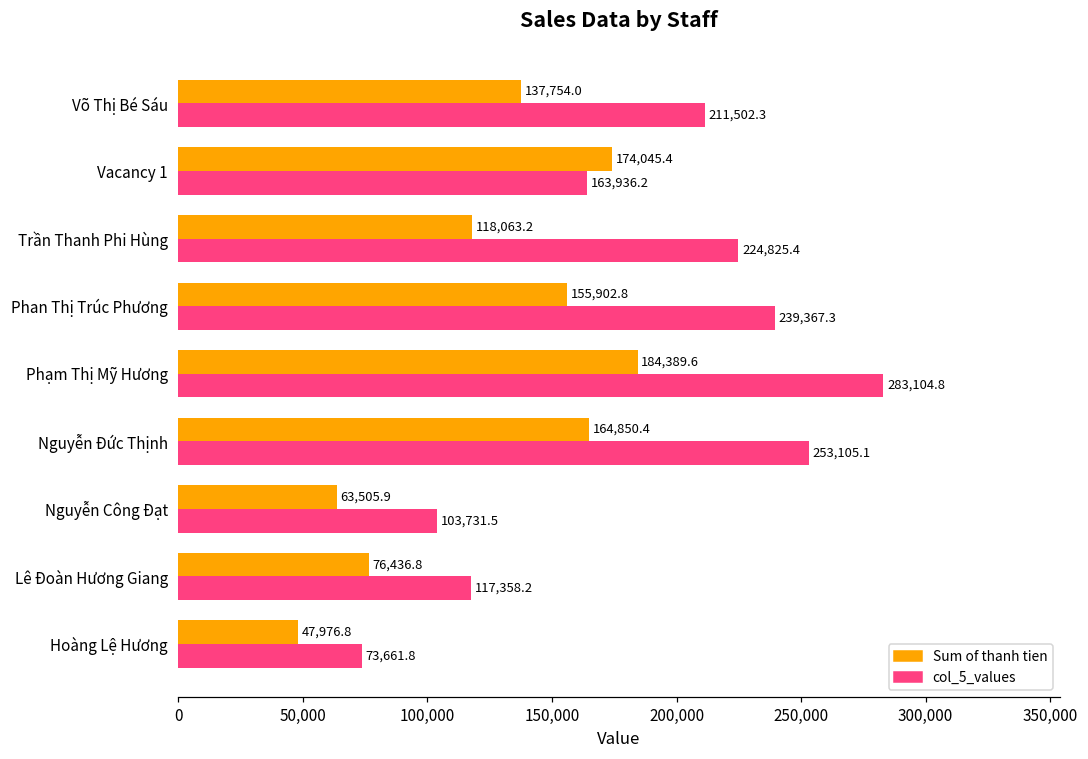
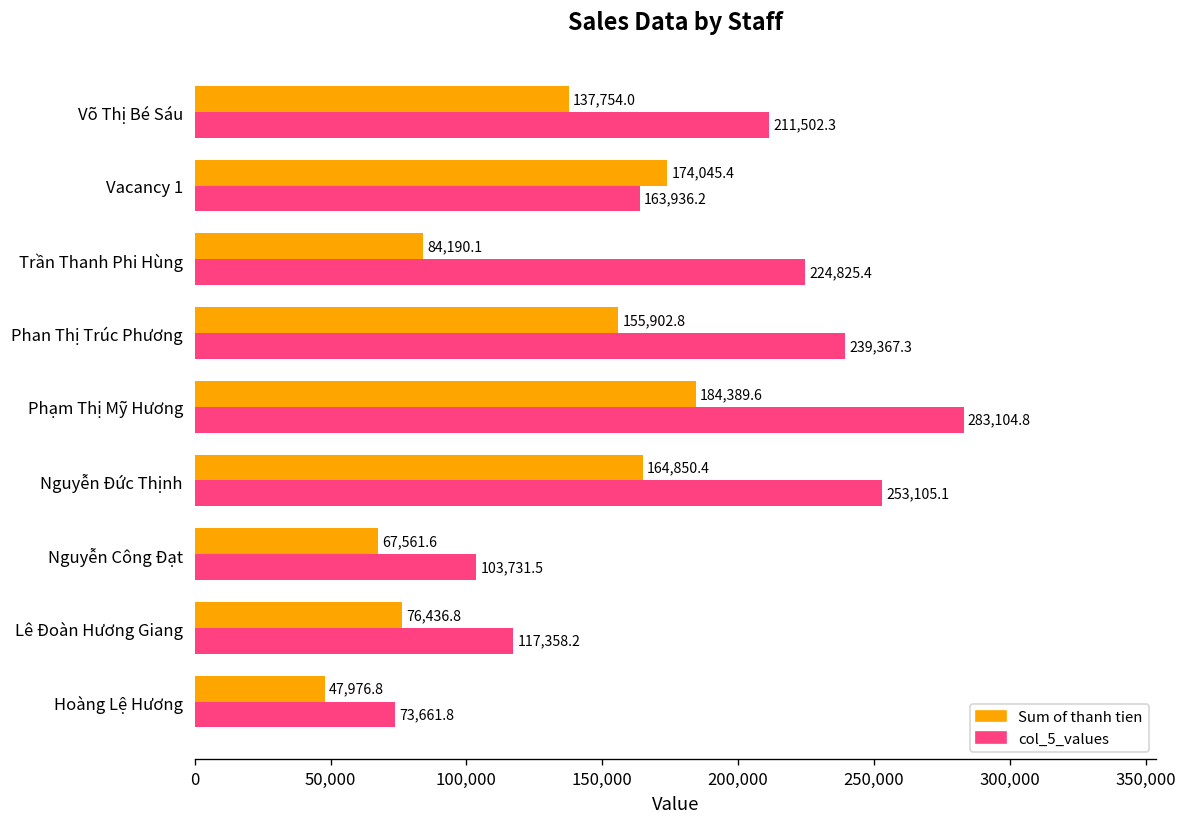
Sum of thanh tien, Trần Thanh Phi Hùng: 118,063.2 -> 84,190.1
Sum of thanh tien, Nguyễn Công Đạt: 63,505.9 -> 67,561.6
